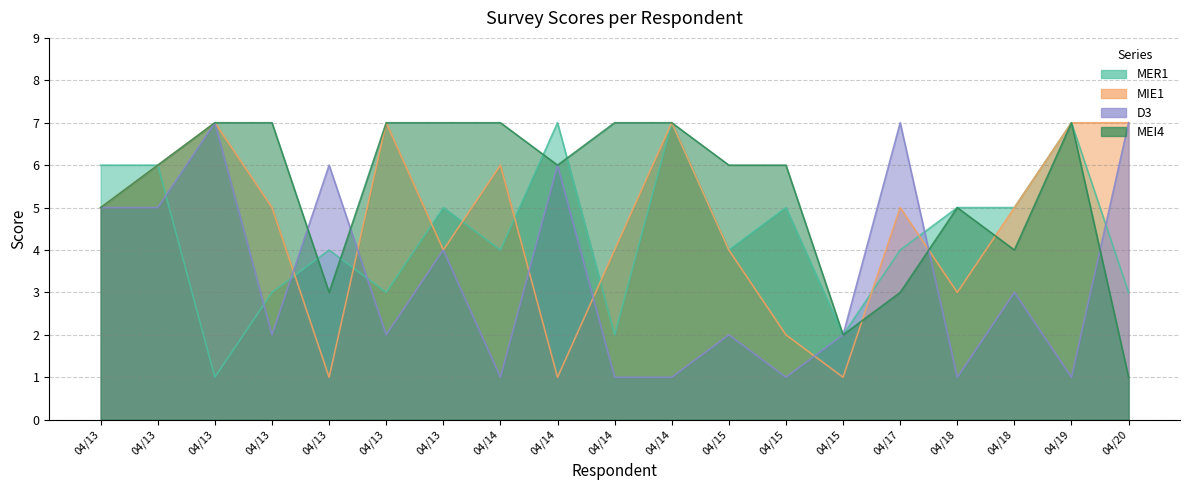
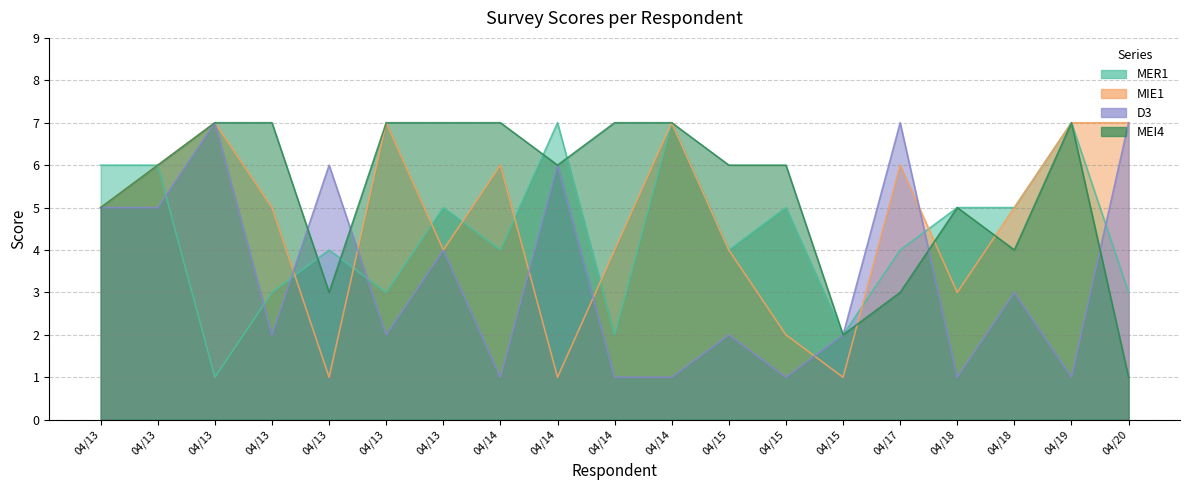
MIE1, 04/17: 5 -> 6
